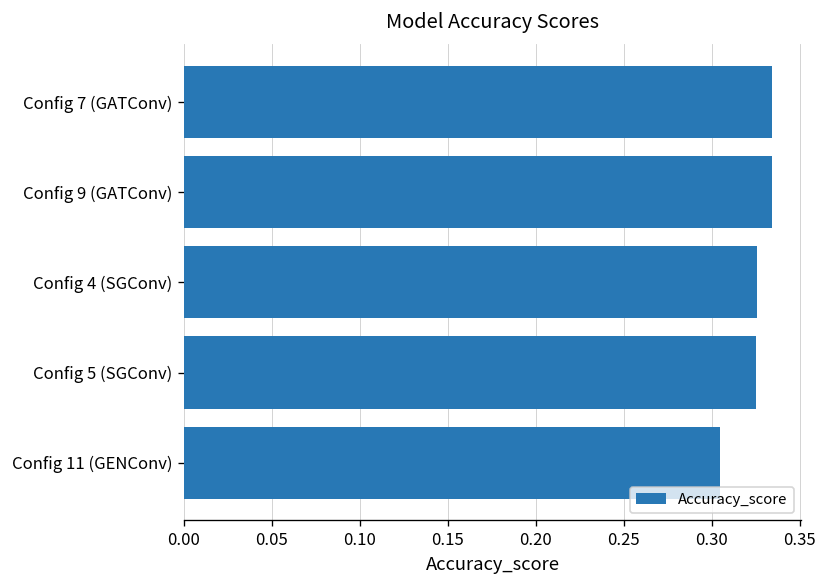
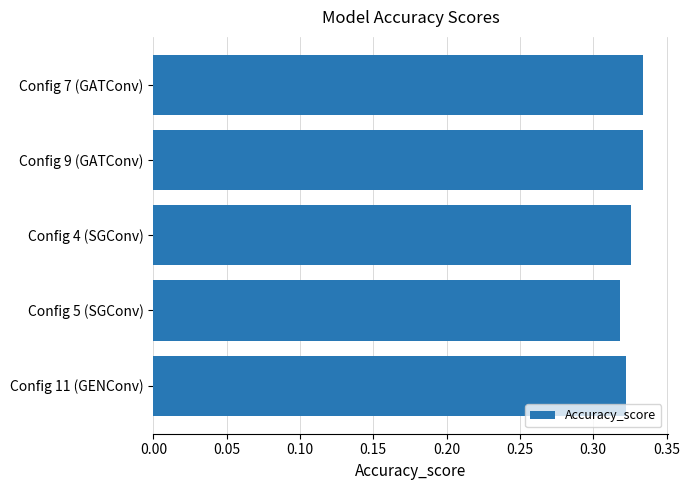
Config 5 (SGConv): 0.325 -> 0.318
Config 11 (GENConv): 0.304 -> 0.322
